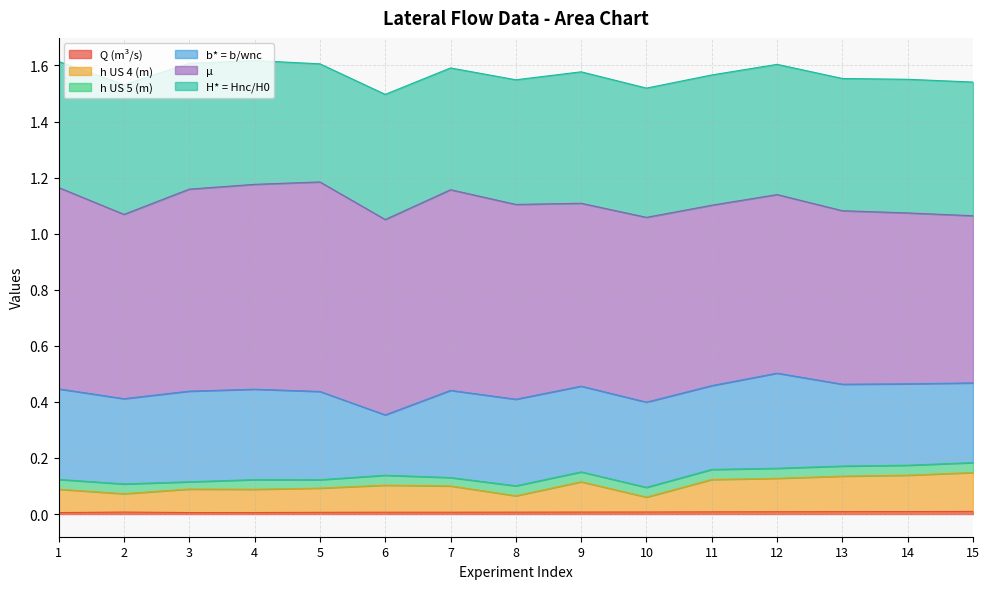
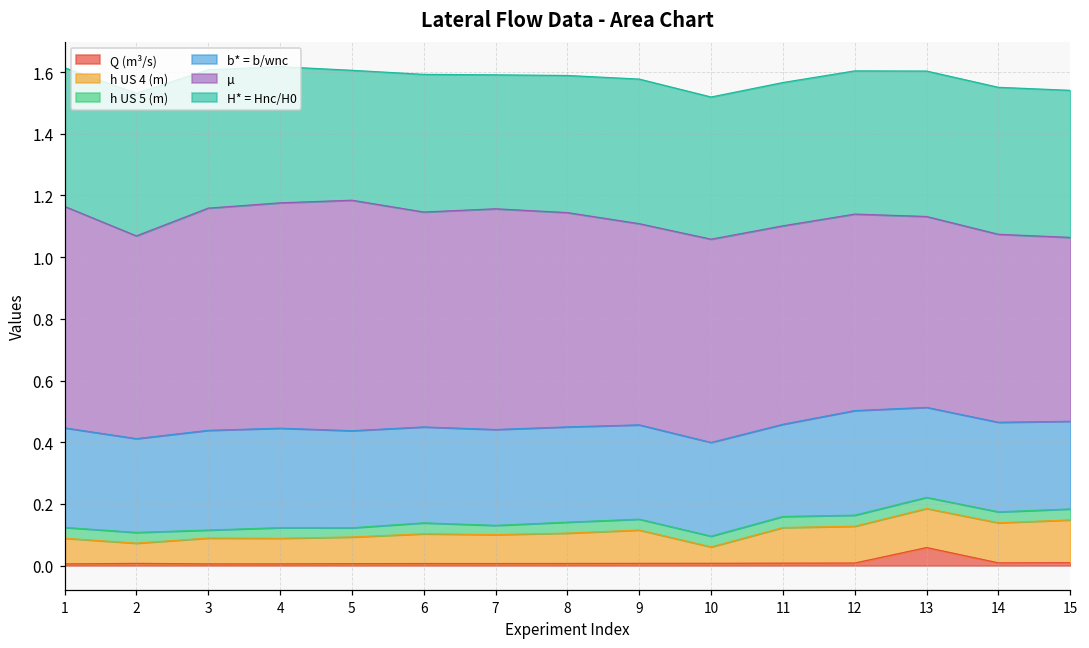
b* = b/wnc, 6: 0.22 -> 0.31
h US 4 (m), 8: 0.06 -> 0.10
Q (m³/s), 13: 0.01 -> 0.06
